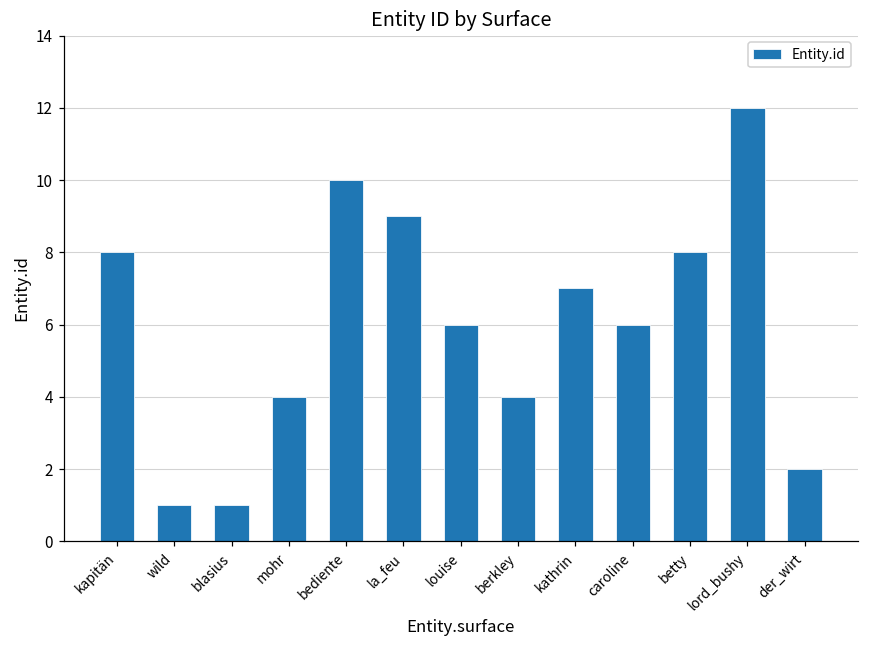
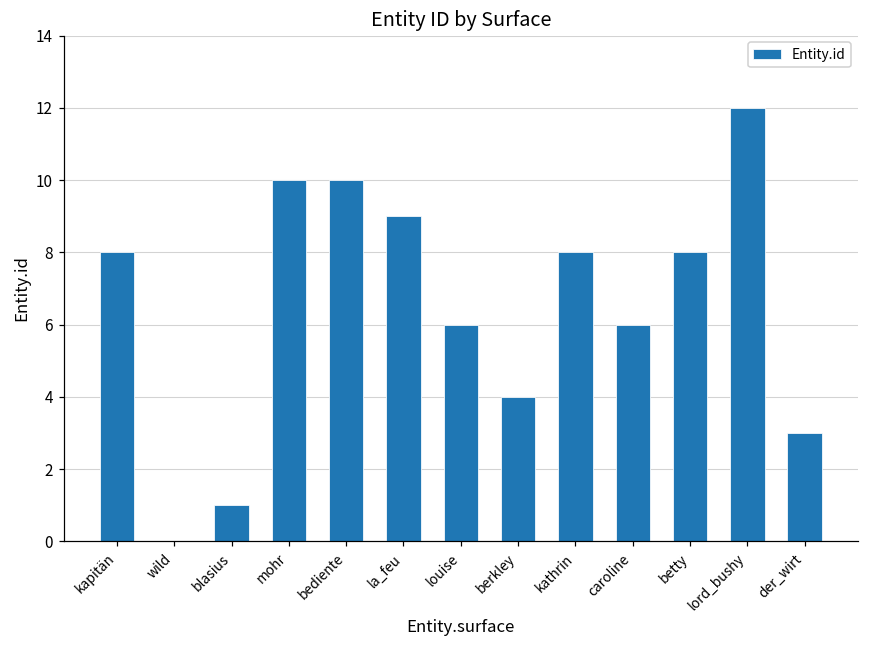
wild: 1 -> 0
mohr: 4 -> 10
kathrin: 7 -> 8
der_wirt: 2 -> 3
